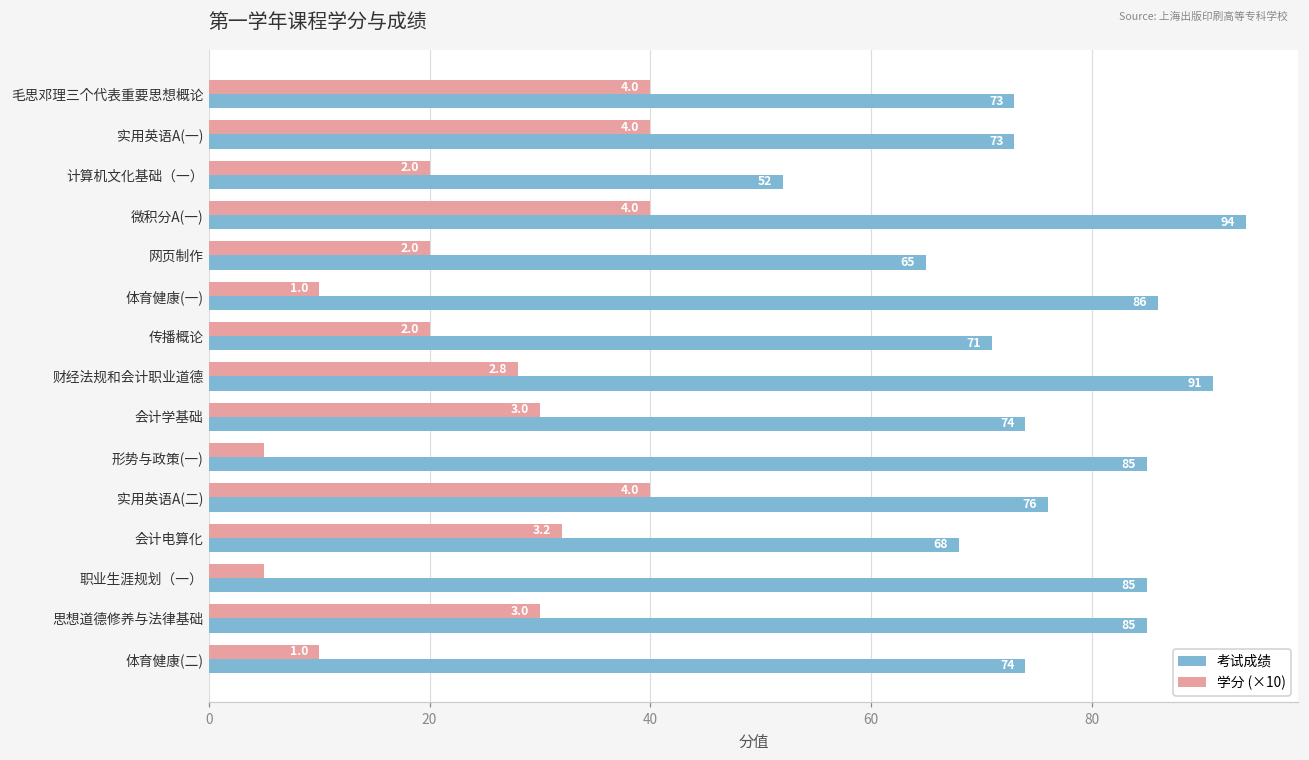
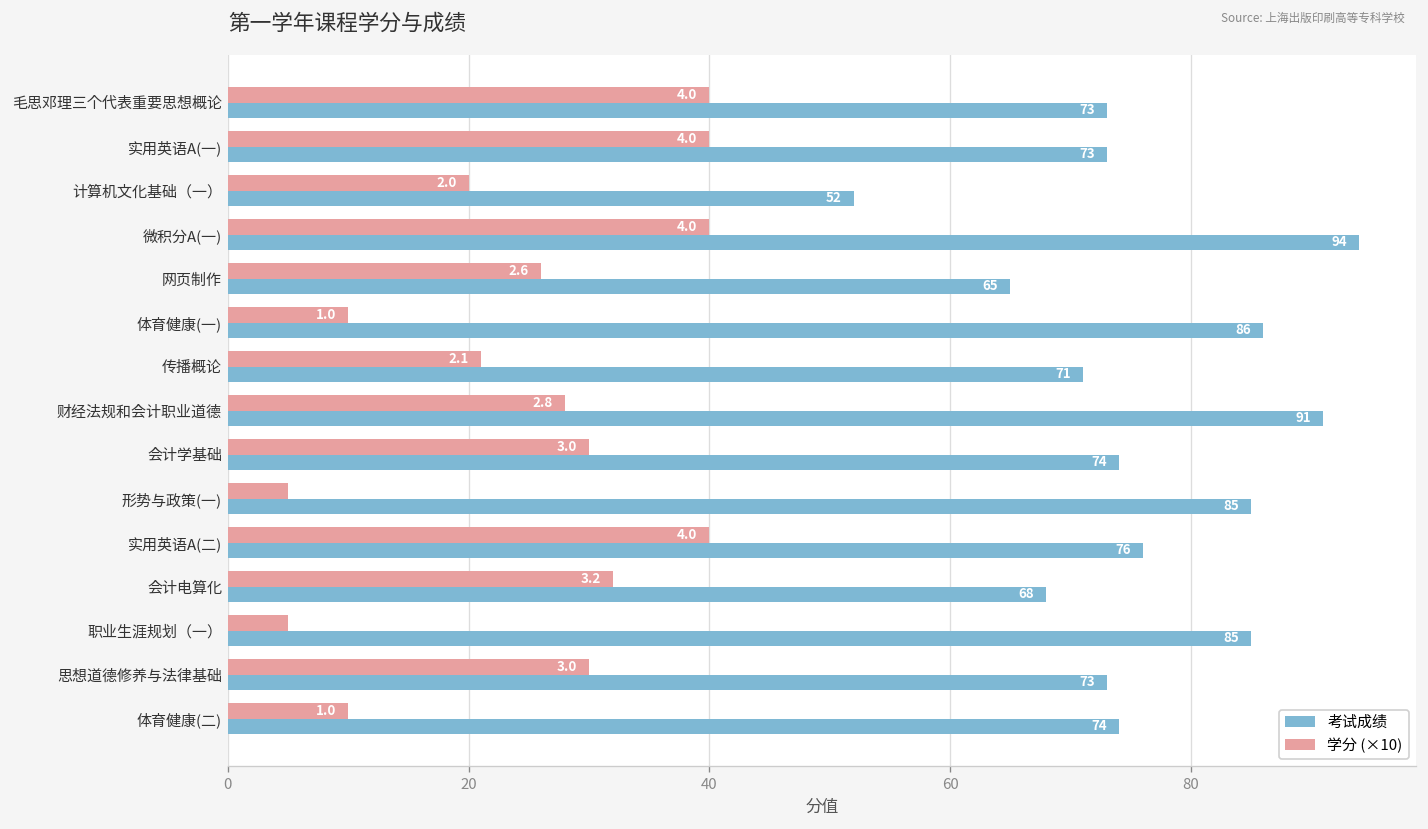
学分 (×10), 网页制作: 2.0 -> 2.6
学分 (×10), 传播概论: 2.0 -> 2.1
考试成绩, 思想道德修养与法律基础: 85 -> 73
